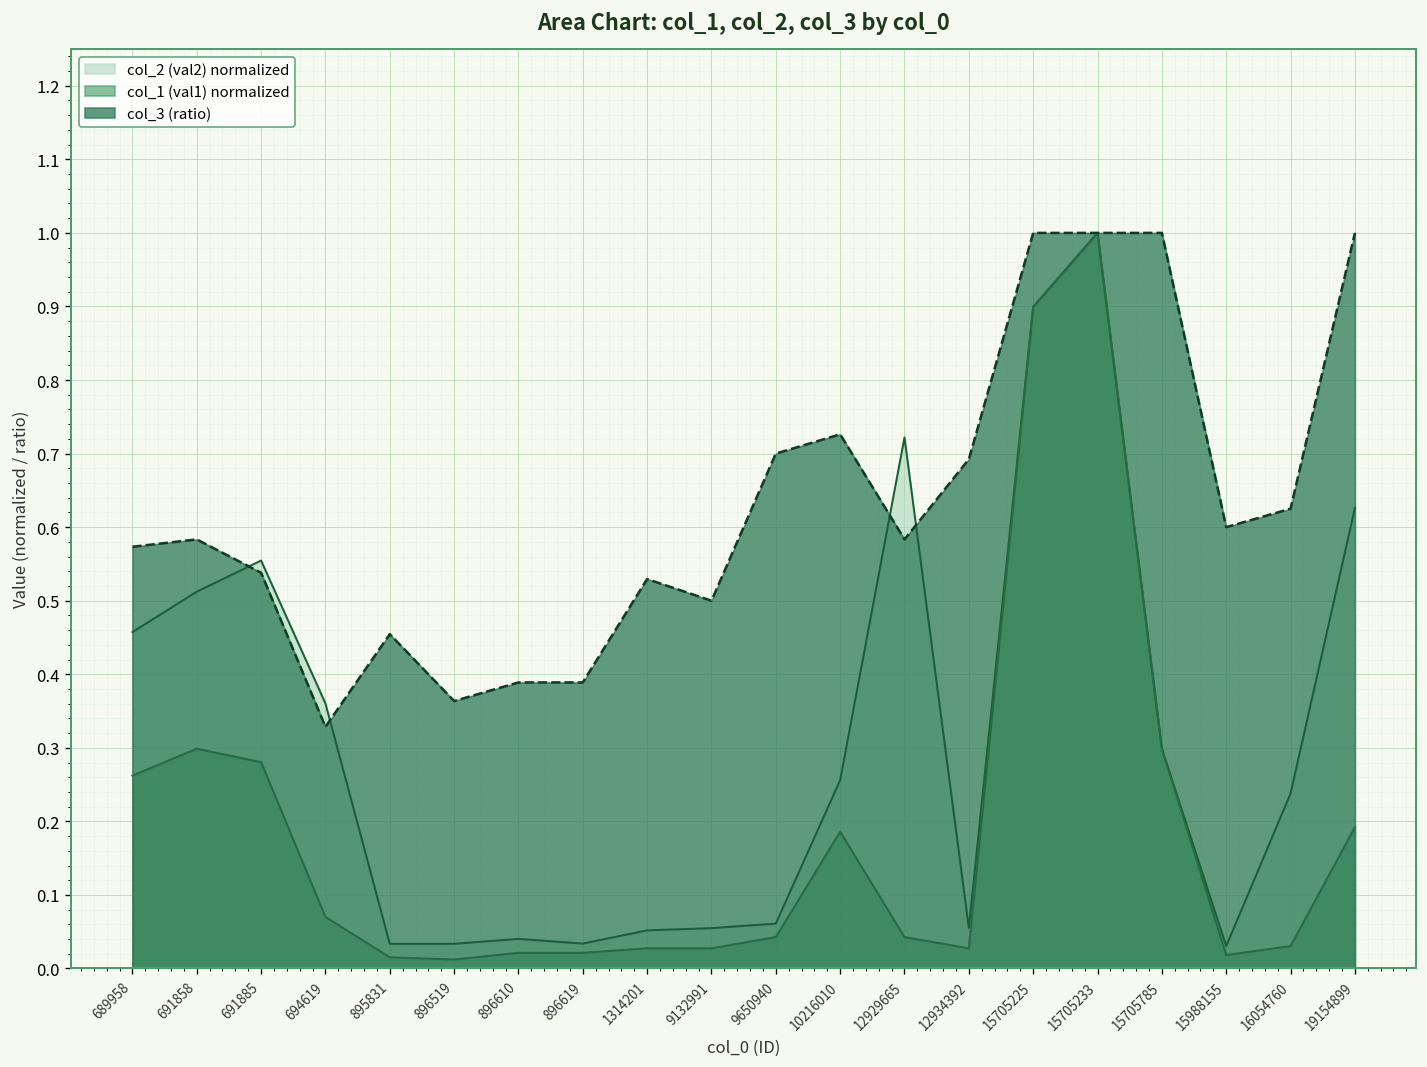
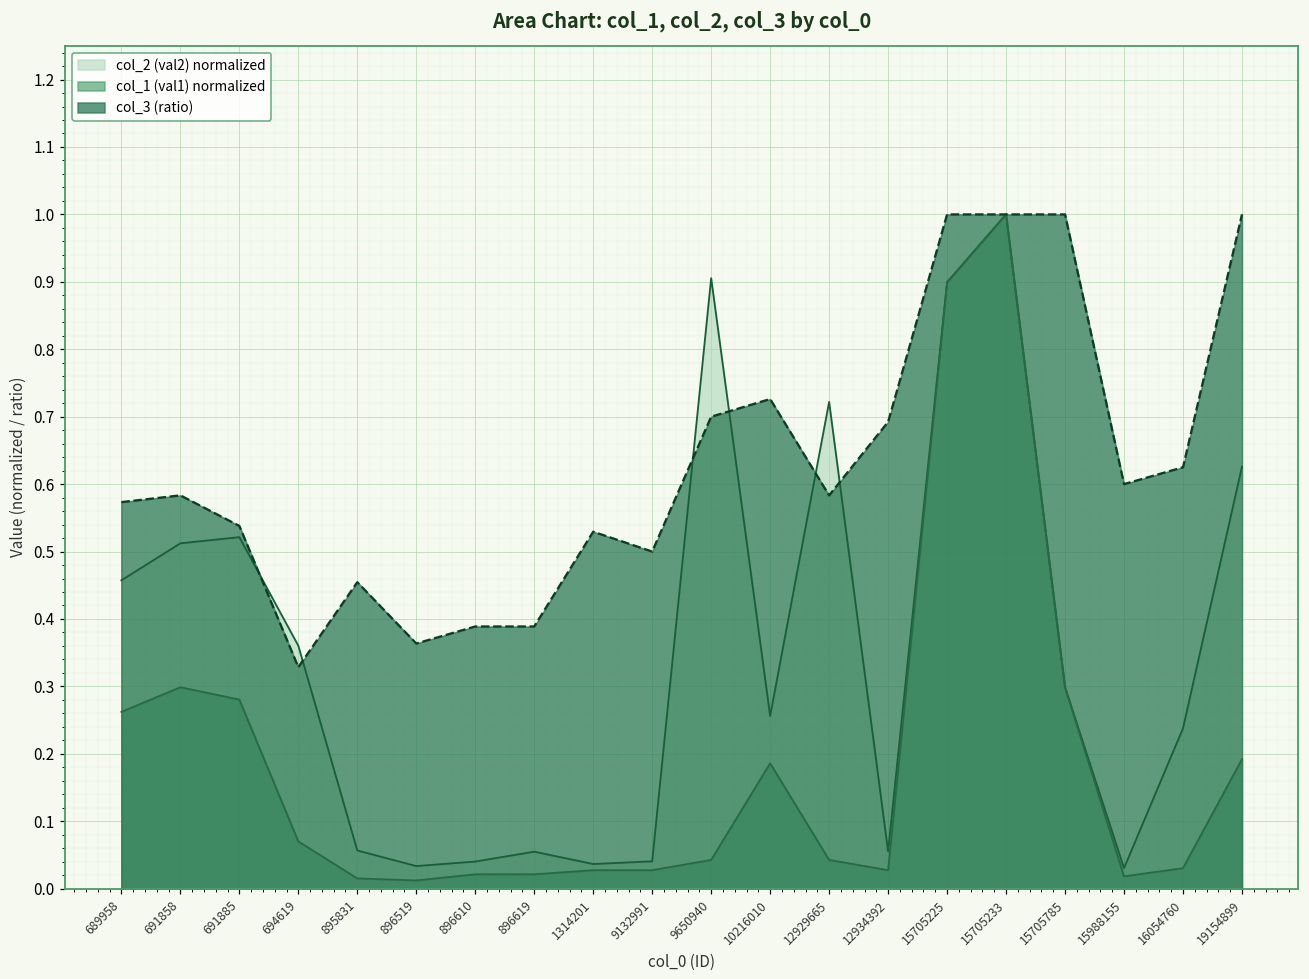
col_2 (val2) normalized, 691885: 0.55 -> 0.52
col_2 (val2) normalized, 895831: 0.03 -> 0.06
col_2 (val2) normalized, 896619: 0.03 -> 0.05
col_2 (val2) normalized, 1314201: 0.05 -> 0.04
col_2 (val2) normalized, 9132991: 0.05 -> 0.04
col_2 (val2) normalized, 9650940: 0.06 -> 0.91
